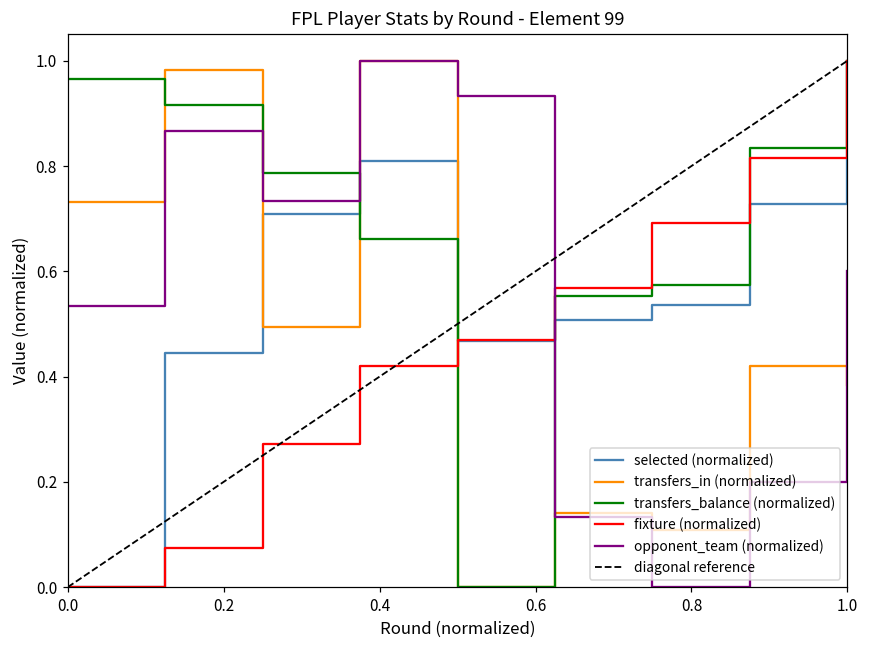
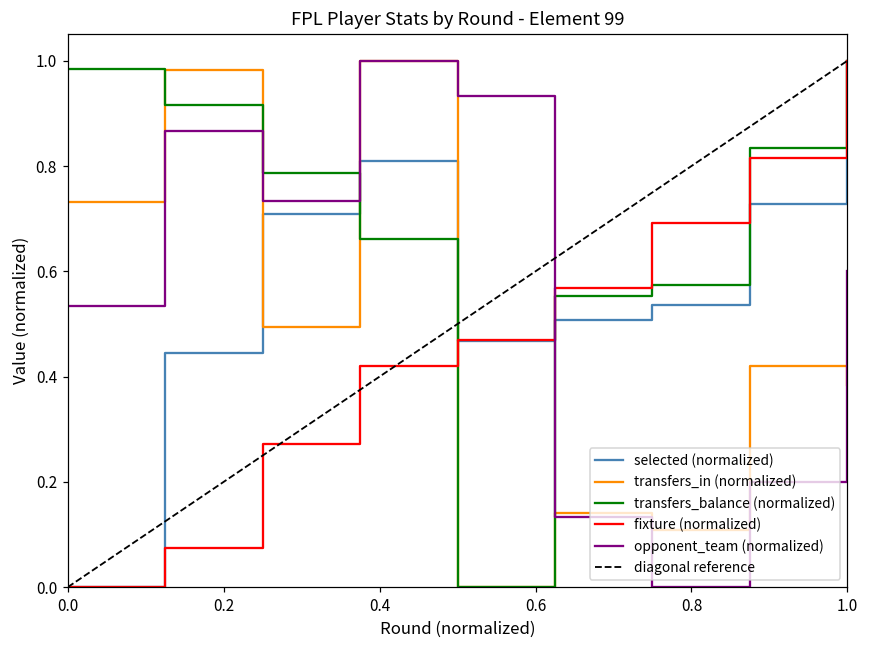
transfers_balance (normalized), 0.0: 0.96 -> 0.98
